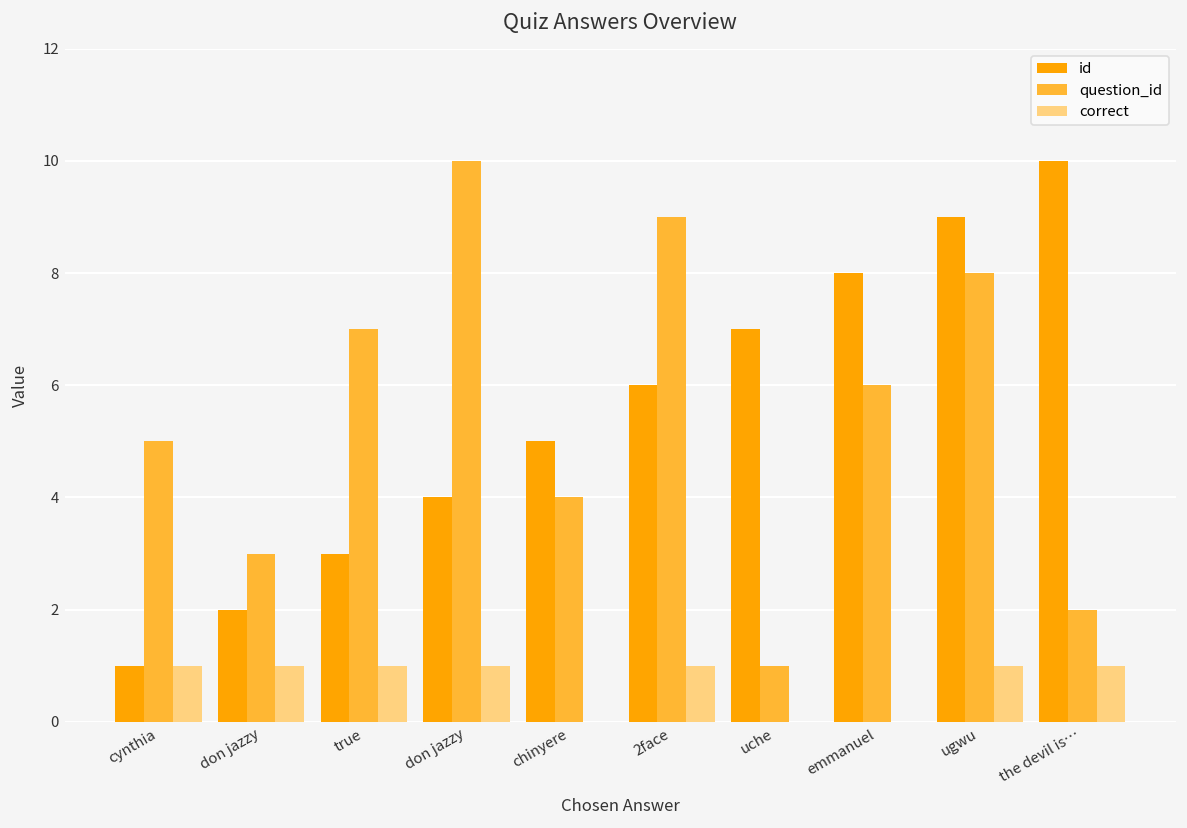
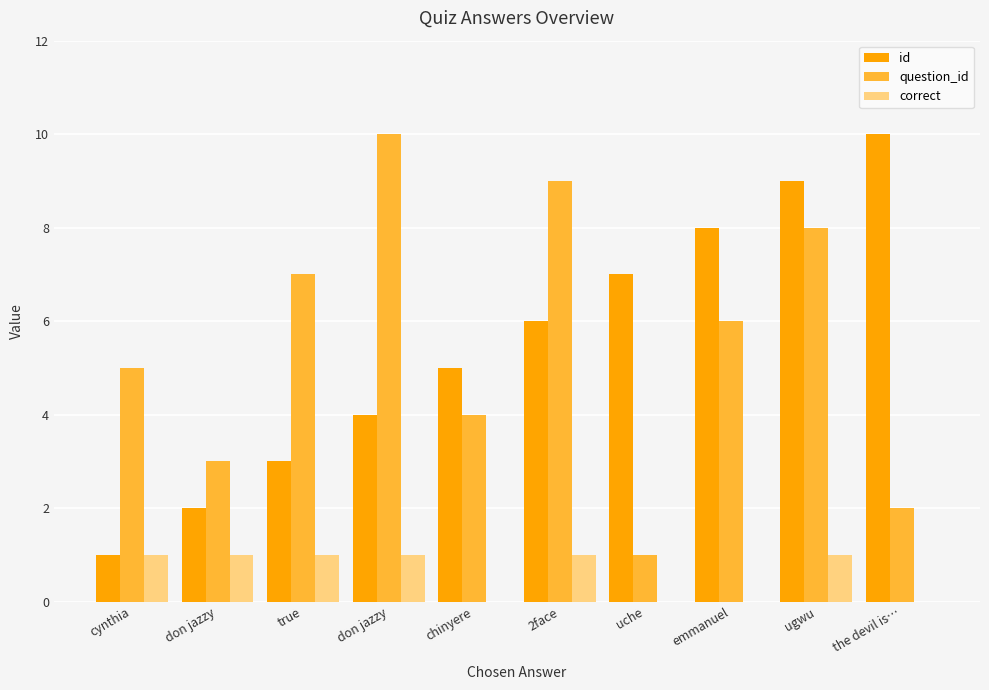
correct, the devil is…: 1 -> 0
